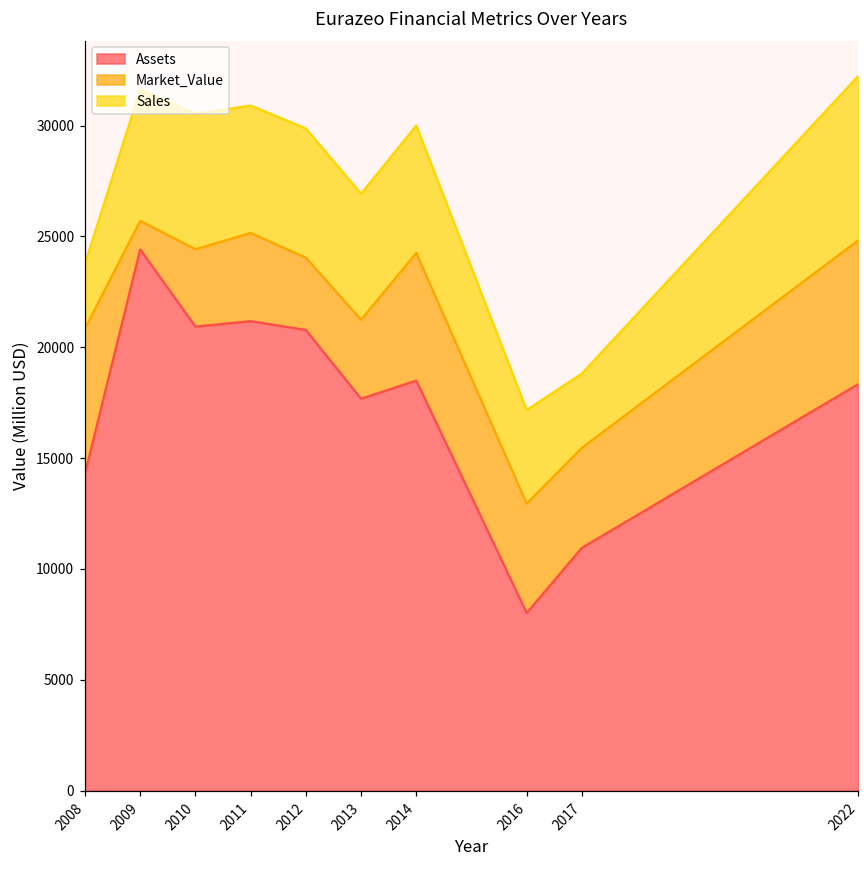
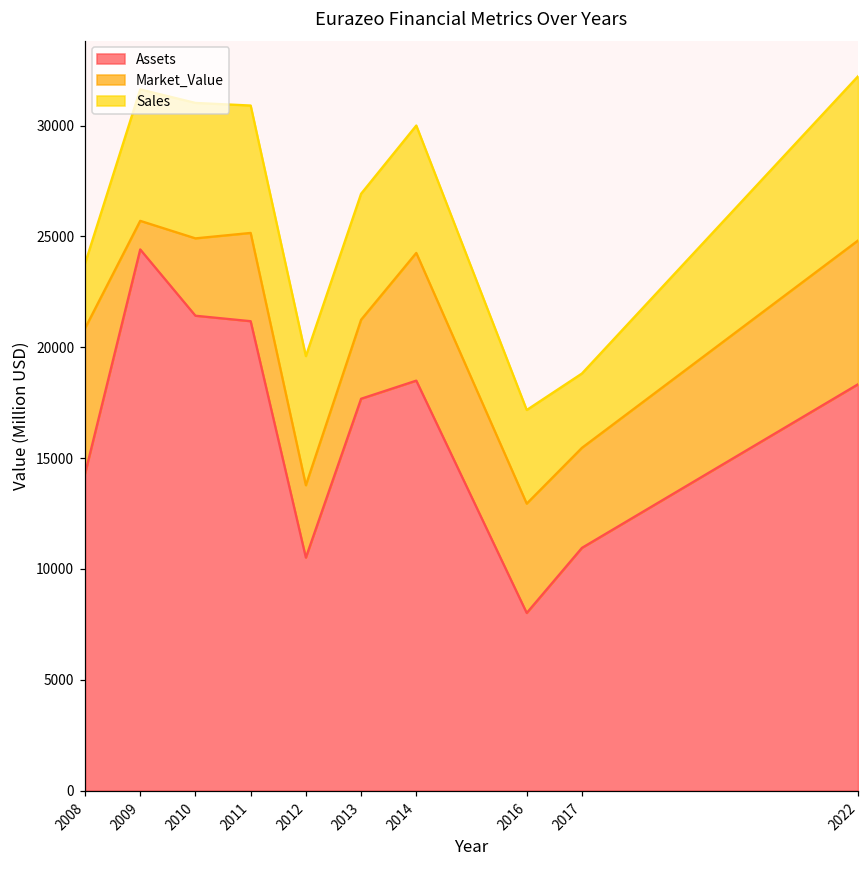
Assets, 2010: 20900 -> 21400
Assets, 2012: 20800 -> 10500
